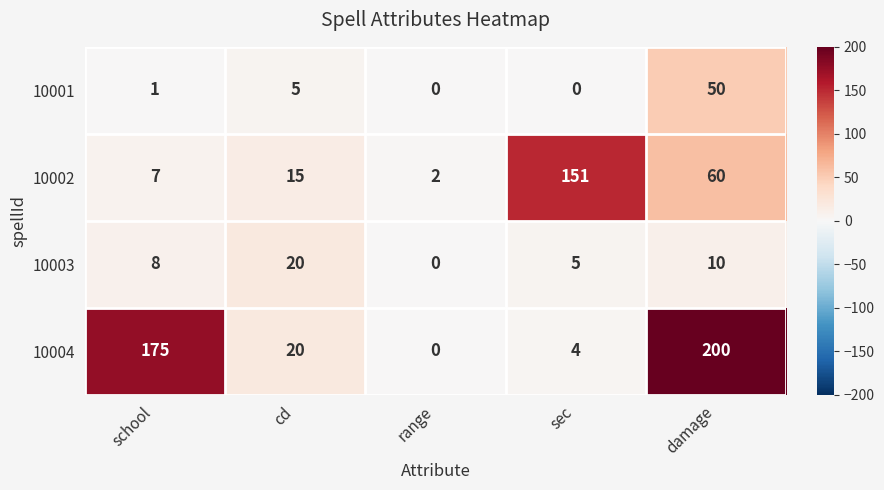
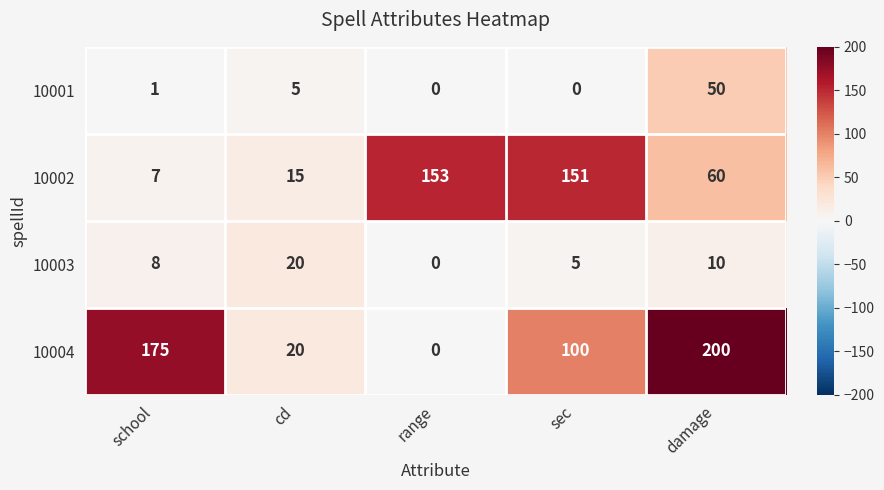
10002, range: 2 -> 153
10004, sec: 4 -> 100
